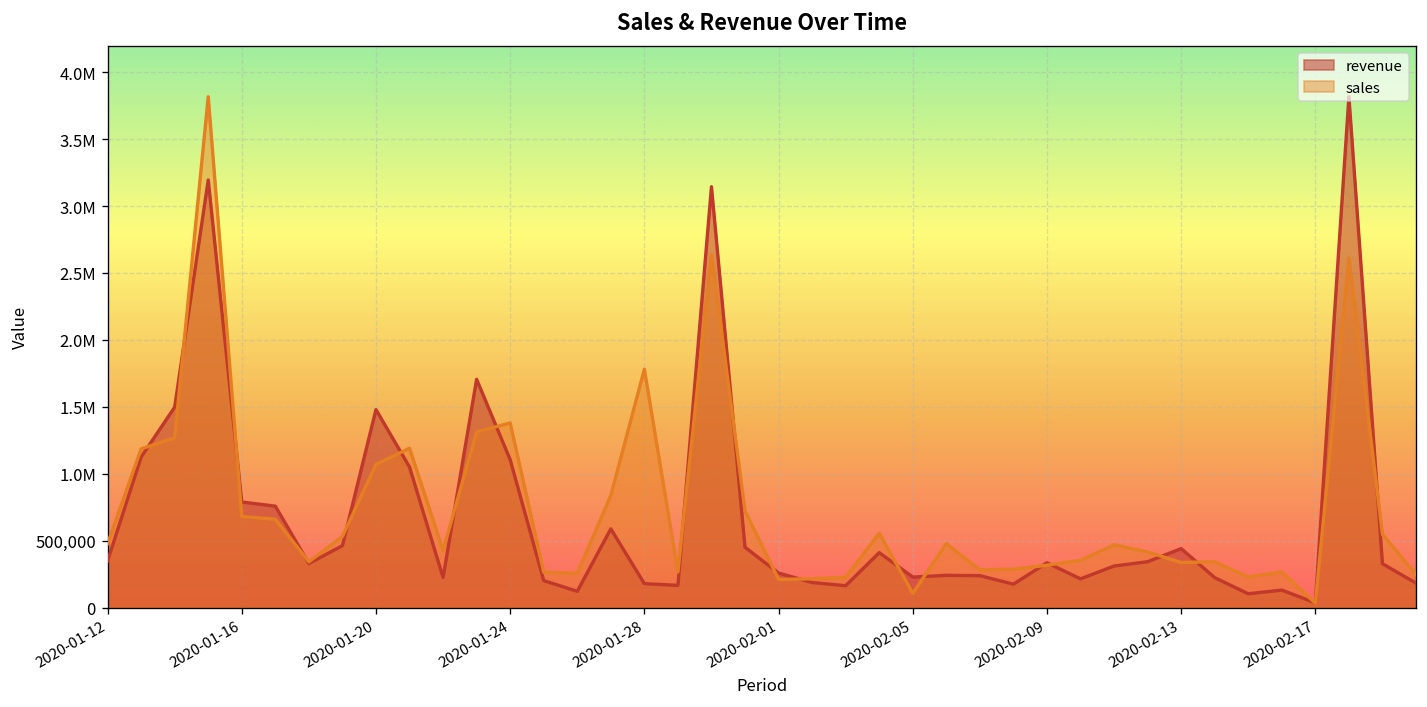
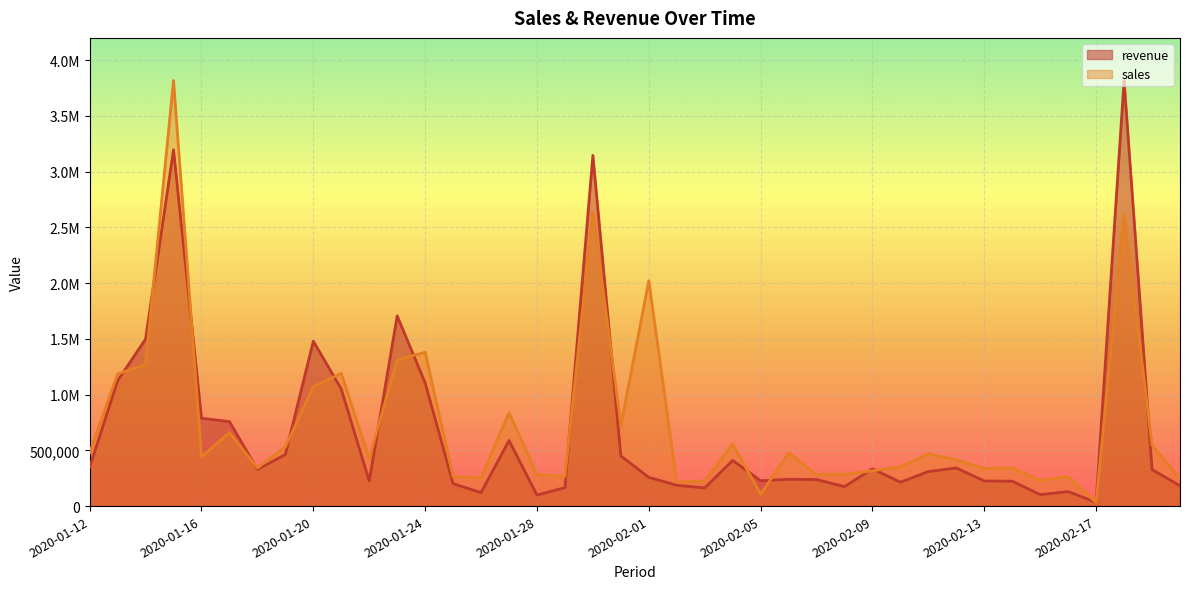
sales, 2020-01-16: 680,000 -> 440,000
revenue, 2020-01-28: 180,000 -> 100,000
sales, 2020-01-28: 1,780,000 -> 280,000
sales, 2020-02-01: 210,000 -> 2,020,000
revenue, 2020-02-13: 440,000 -> 230,000
